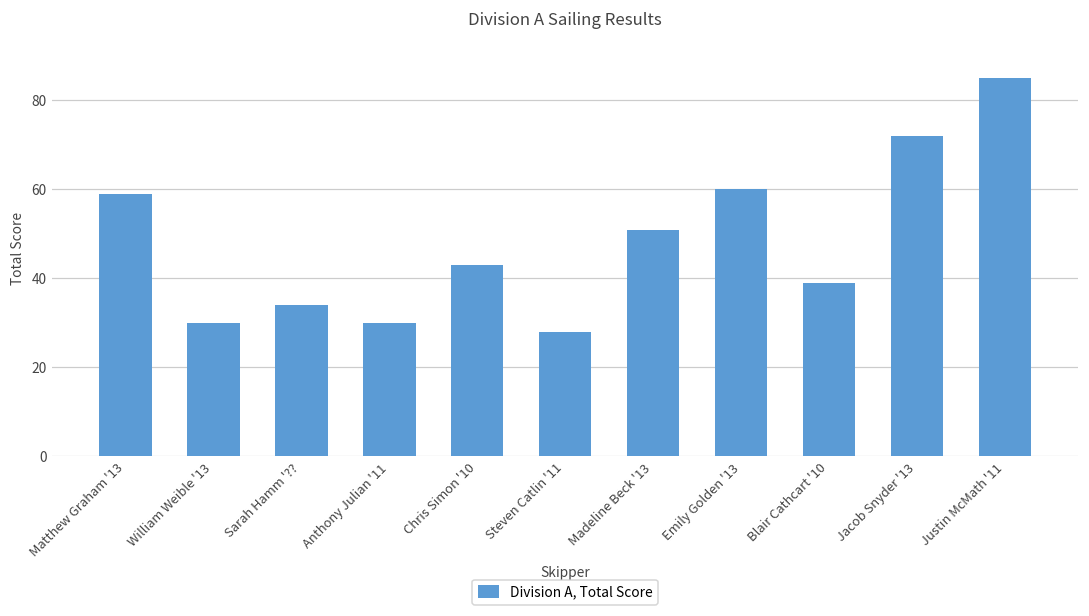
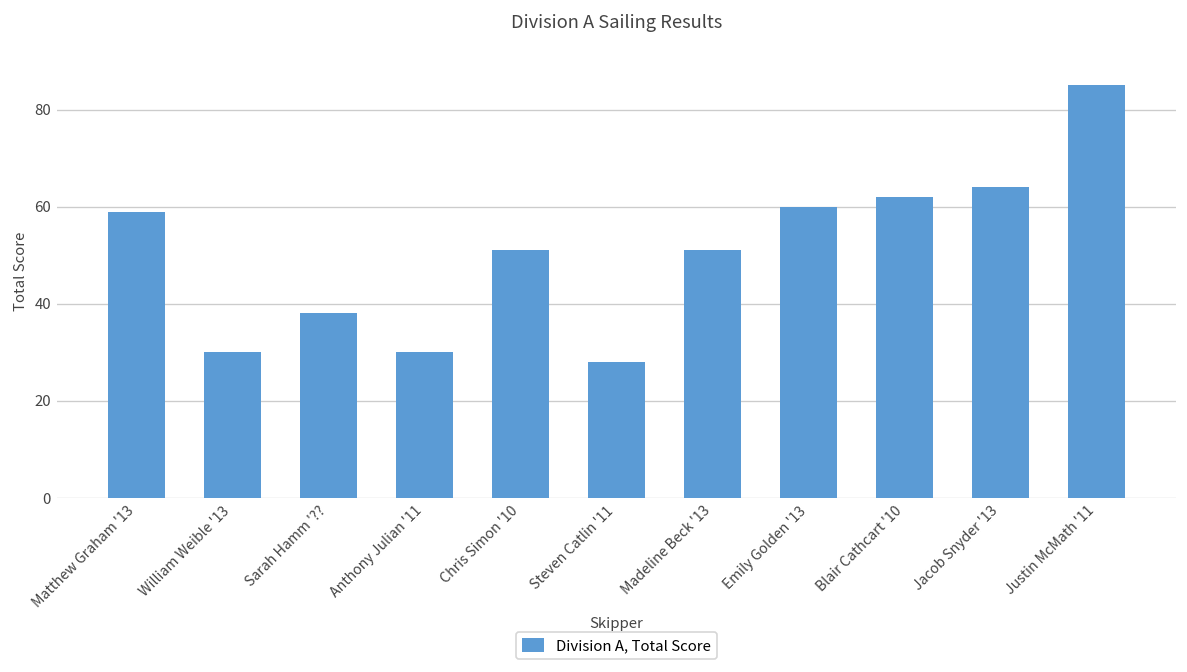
Sarah Hamm '??: 34 -> 38
Chris Simon '10: 43 -> 51
Blair Cathcart '10: 39 -> 62
Jacob Snyder '13: 72 -> 64
